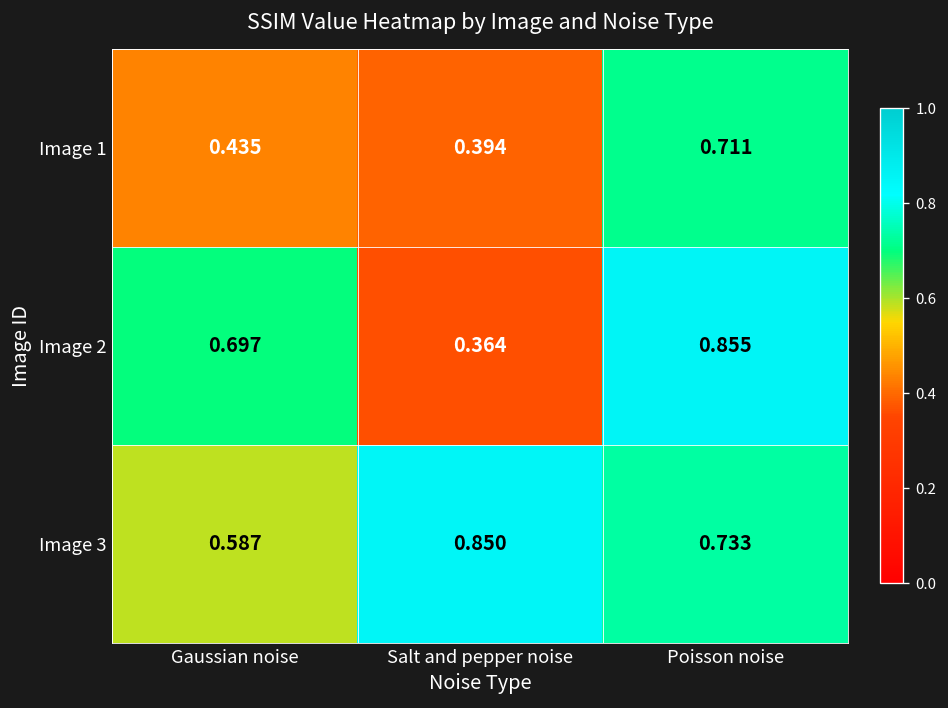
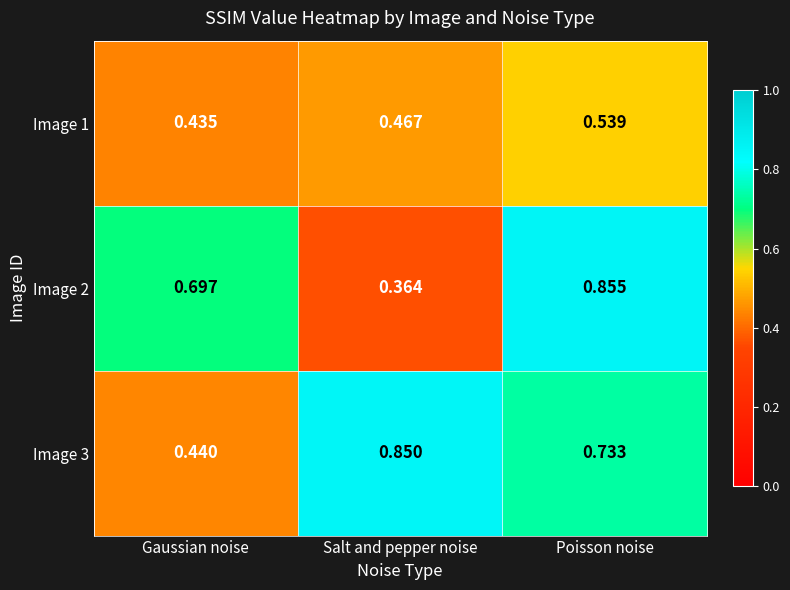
Image 1, Salt and pepper noise: 0.394 -> 0.467
Image 1, Poisson noise: 0.711 -> 0.539
Image 3, Gaussian noise: 0.587 -> 0.440
